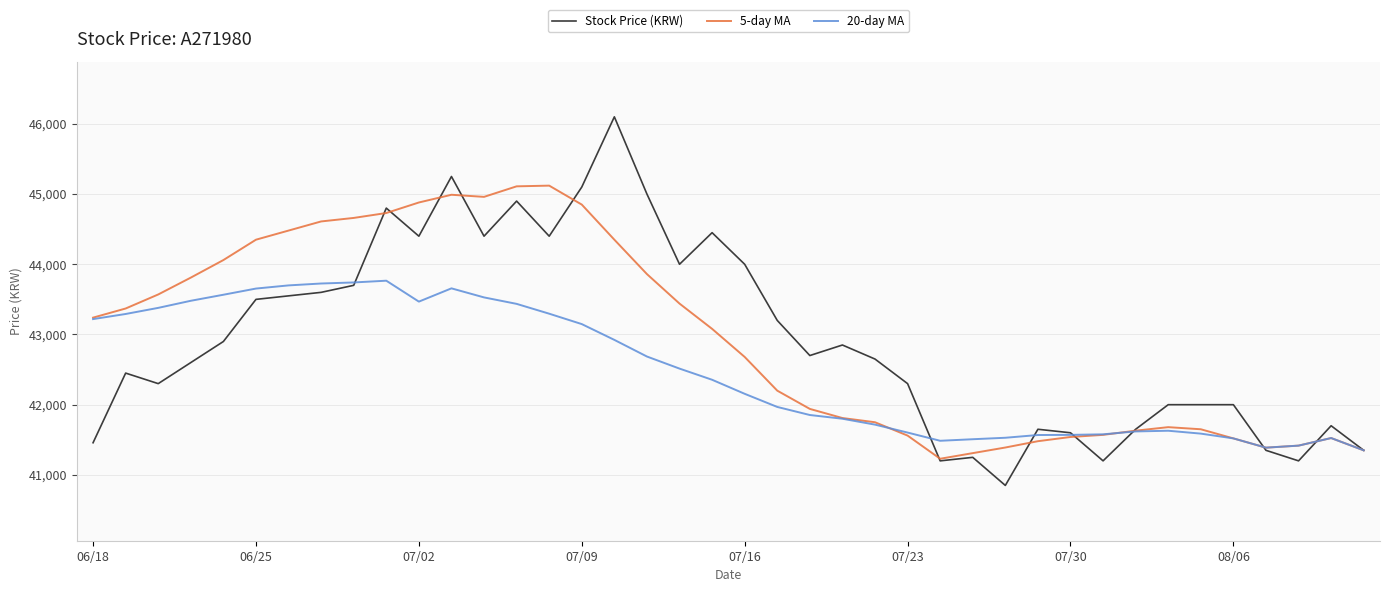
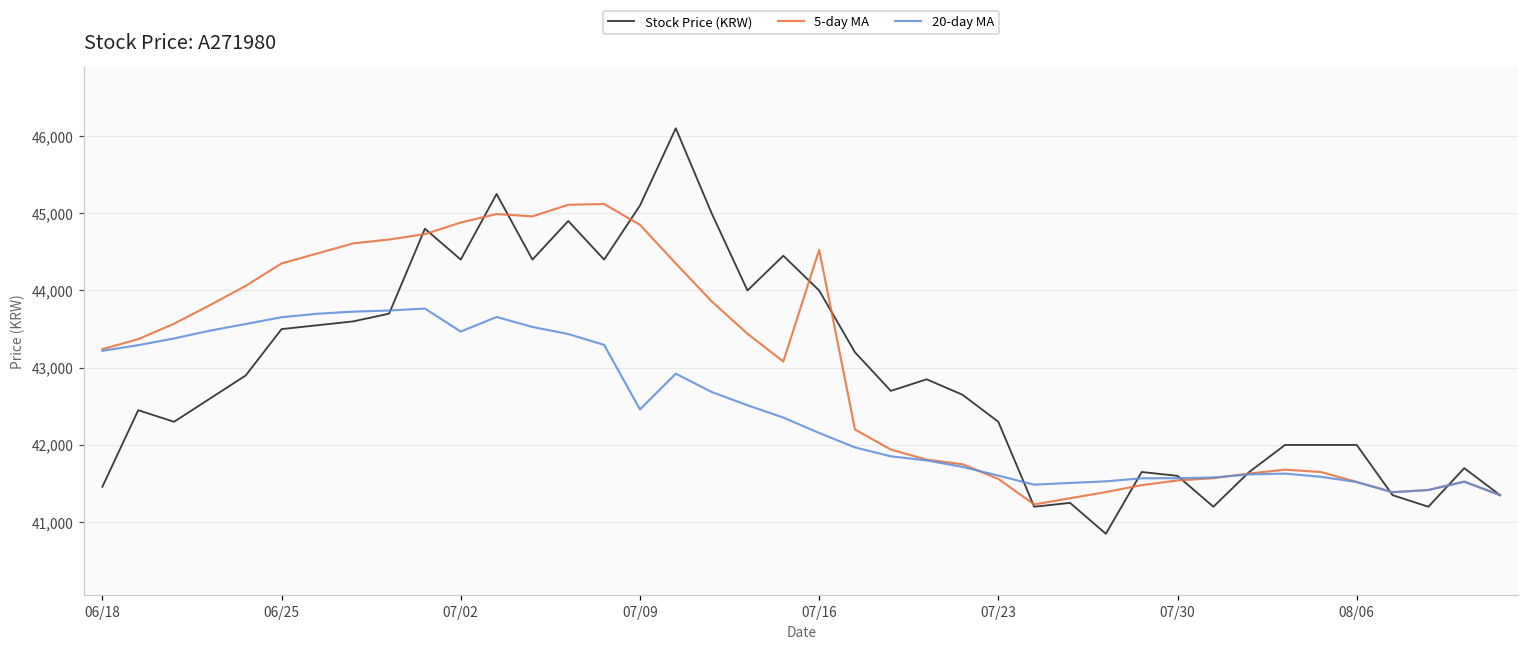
20-day MA, 07/09: 43,100 -> 42,500
5-day MA, 07/16: 42,700 -> 44,500
